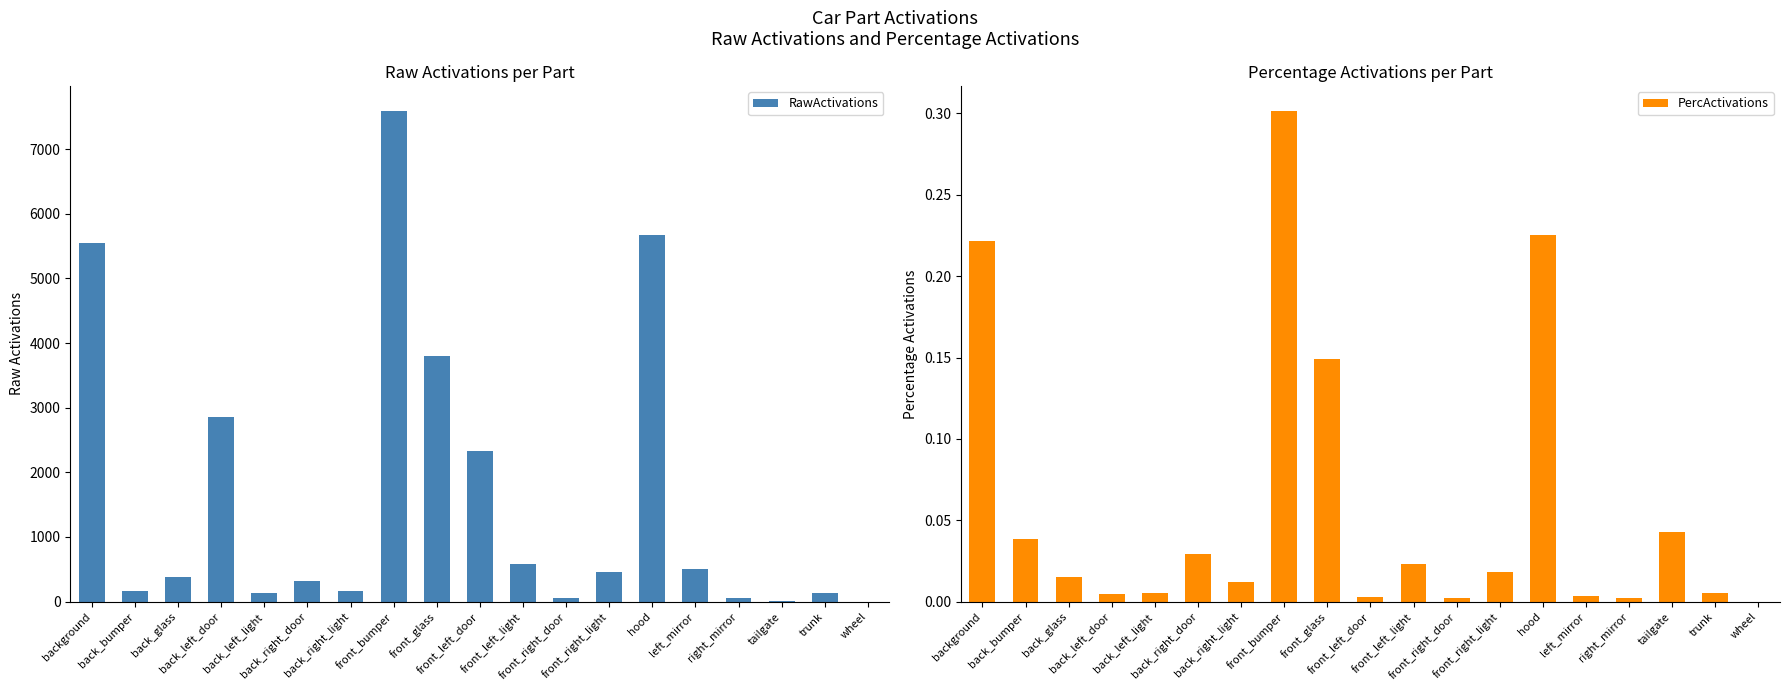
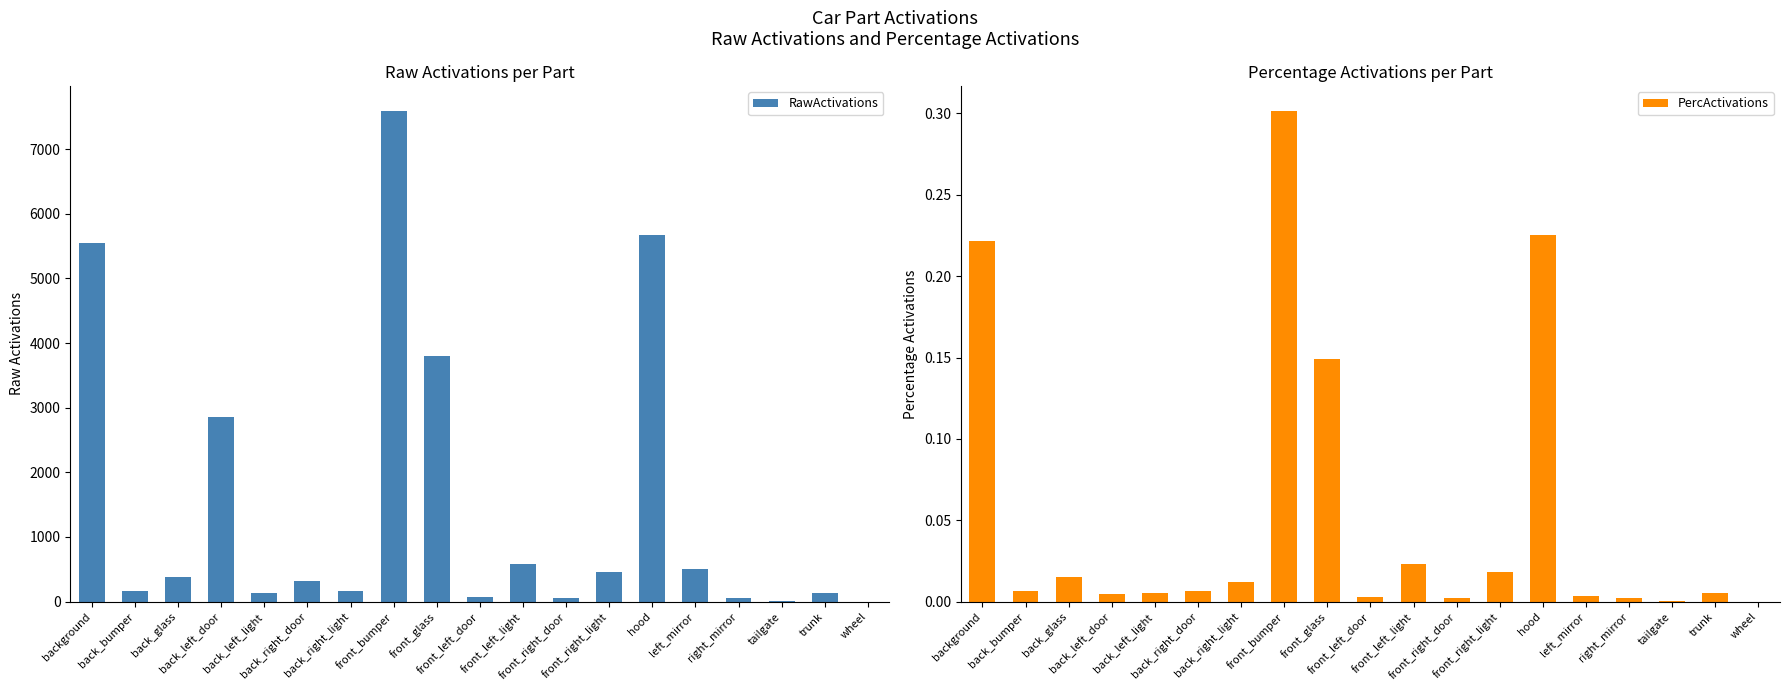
Raw Activations per Part, front_left_door: 2300 -> 100
Percentage Activations per Part, back_bumper: 0.038 -> 0.007
Percentage Activations per Part, back_right_door: 0.029 -> 0.006
Percentage Activations per Part, tailgate: 0.043 -> 0.000
